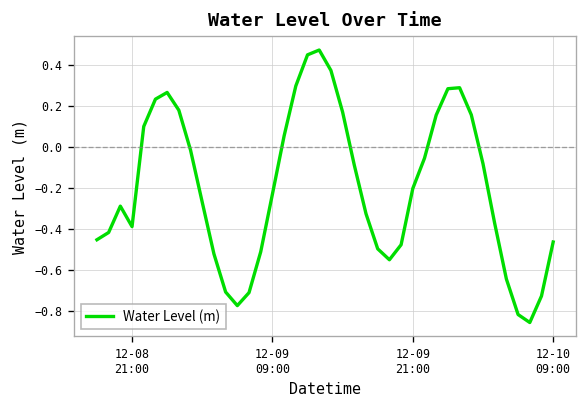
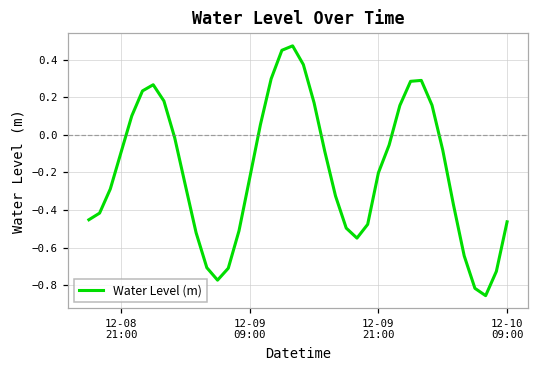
12-08 21:00: -0.39 -> -0.09
